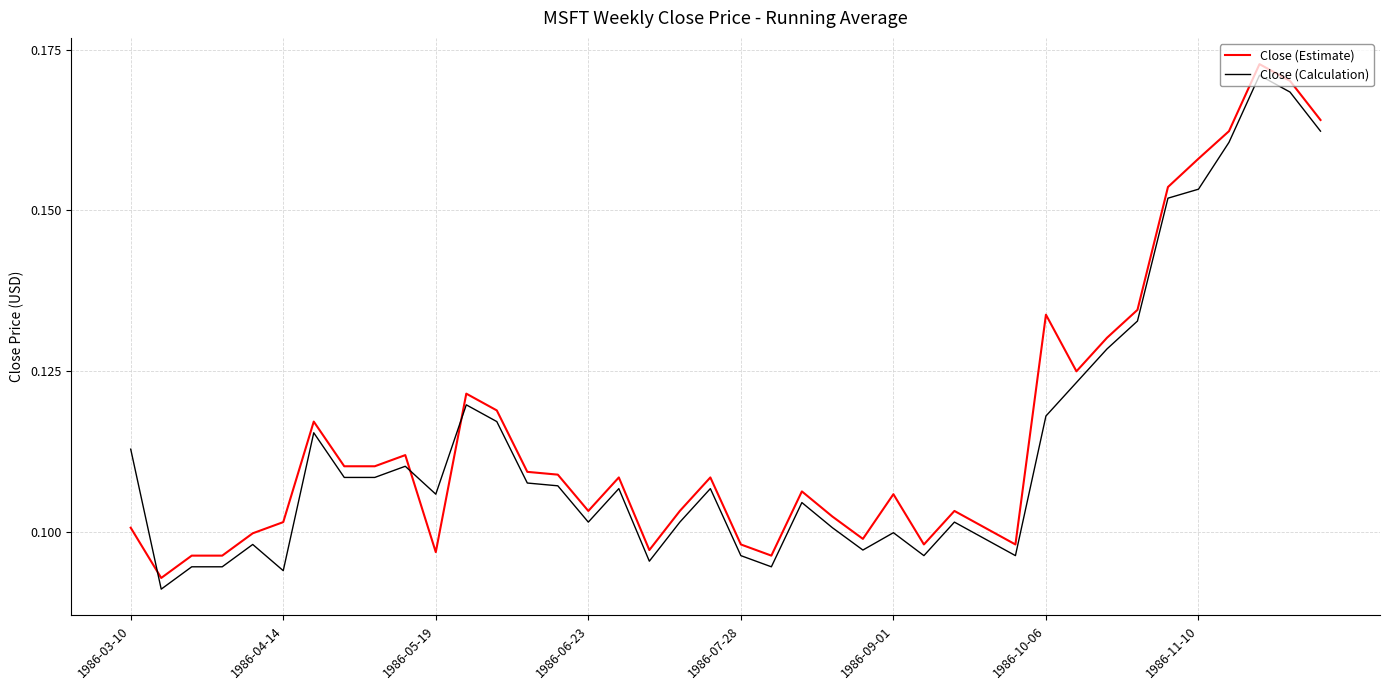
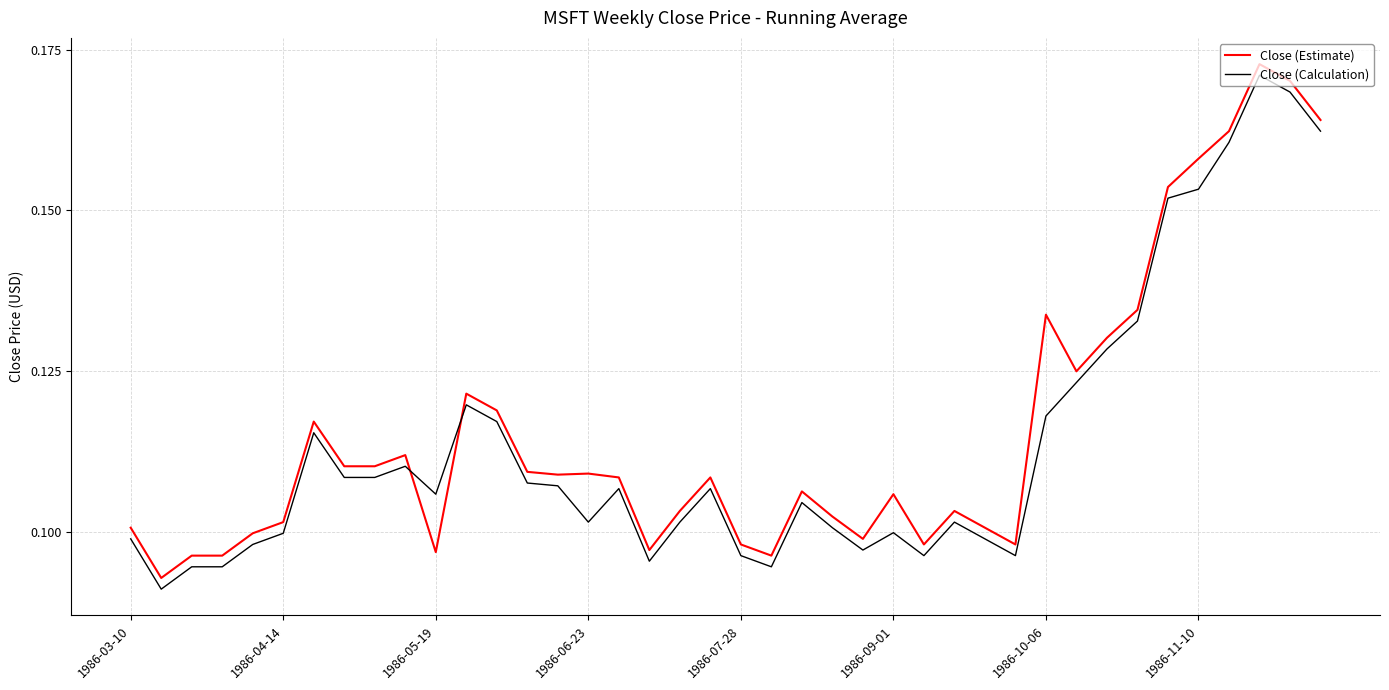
Close (Calculation), 1986-03-10: 0.113 -> 0.099
Close (Calculation), 1986-04-14: 0.094 -> 0.100
Close (Estimate), 1986-06-23: 0.103 -> 0.109
